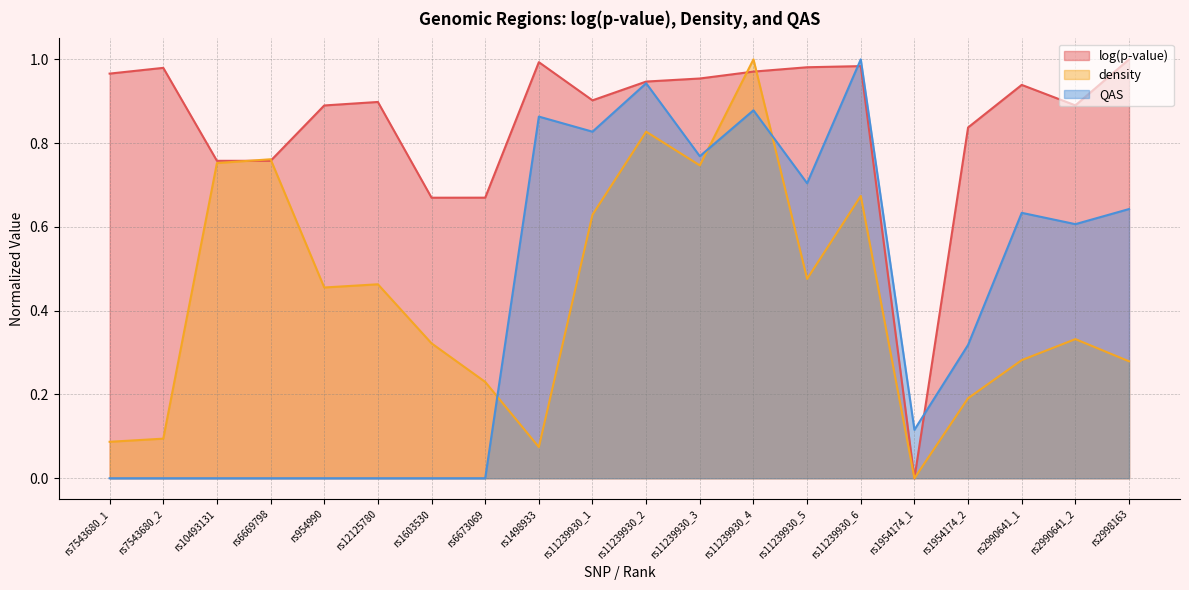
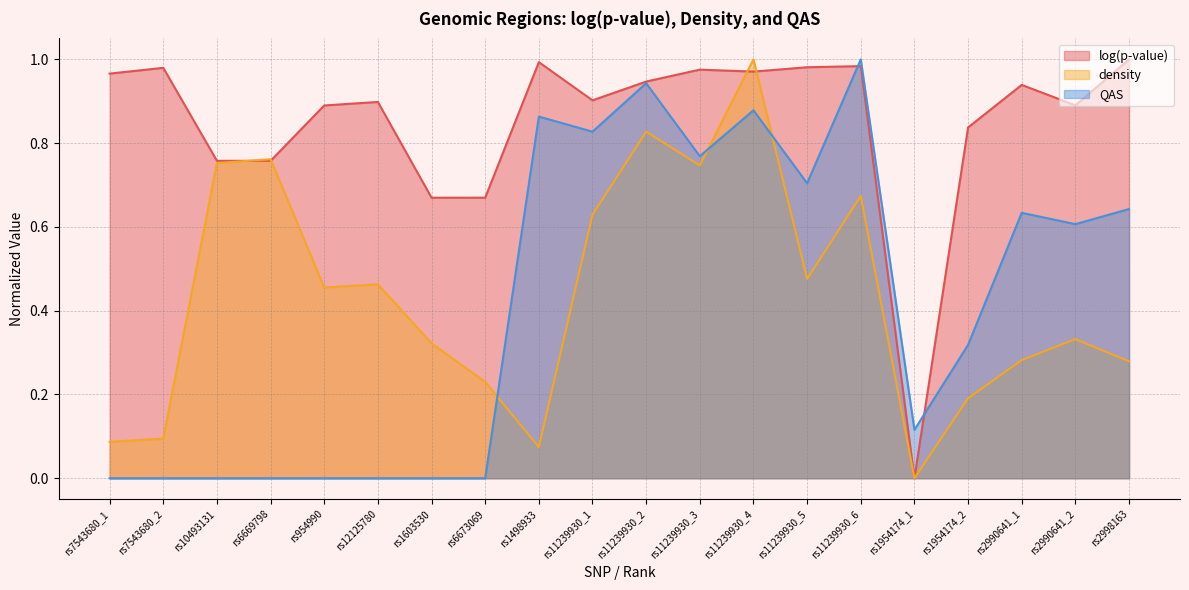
log(p-value), rs11239930_3: 0.95 -> 0.98
